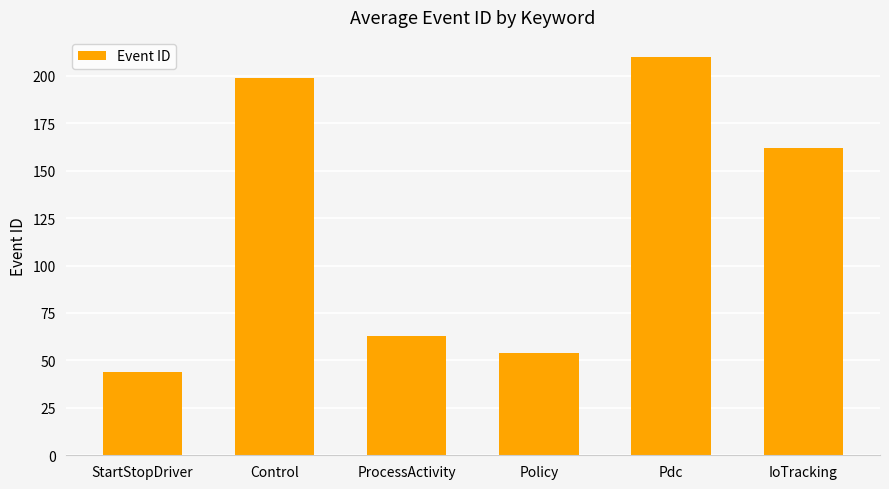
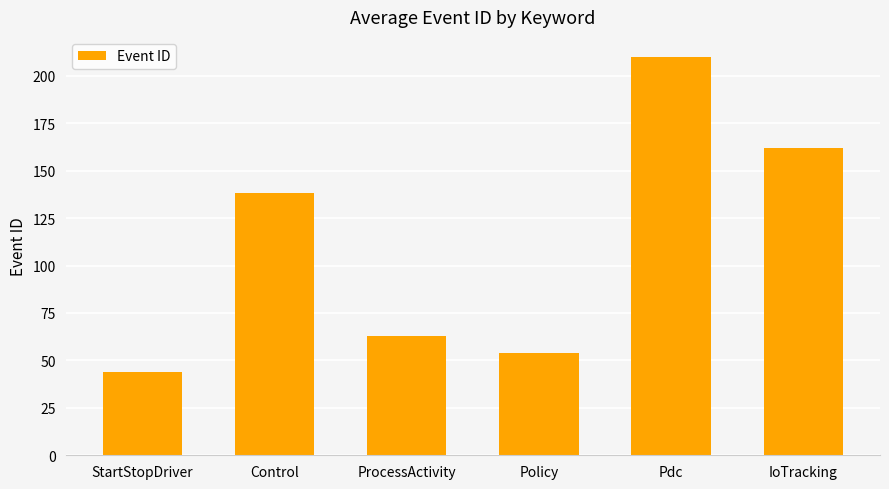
Control: 199 -> 138
